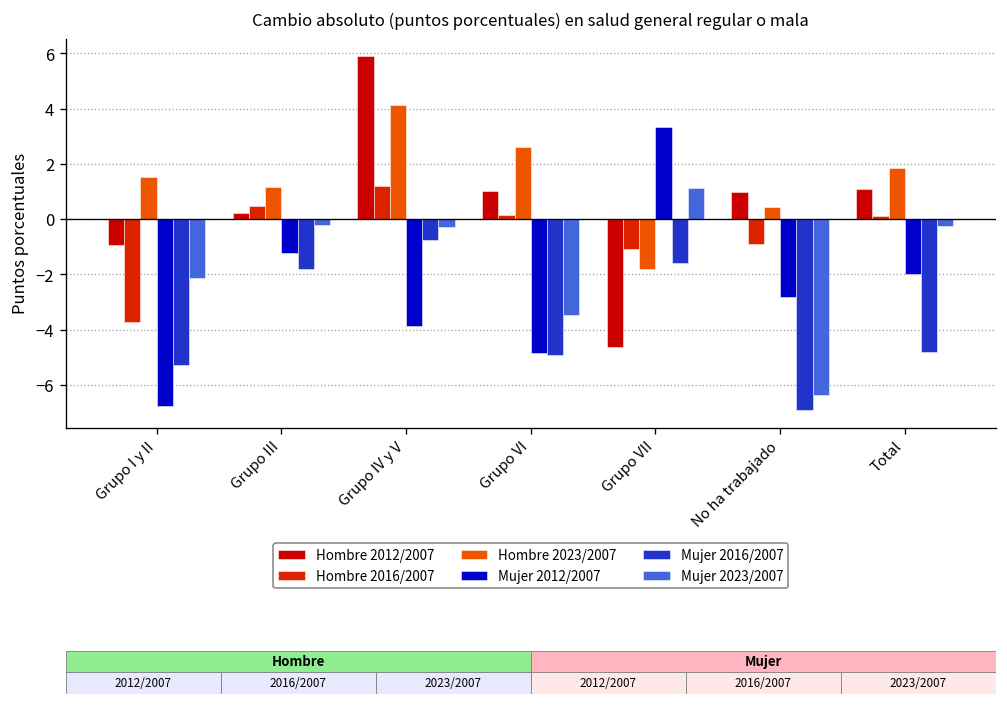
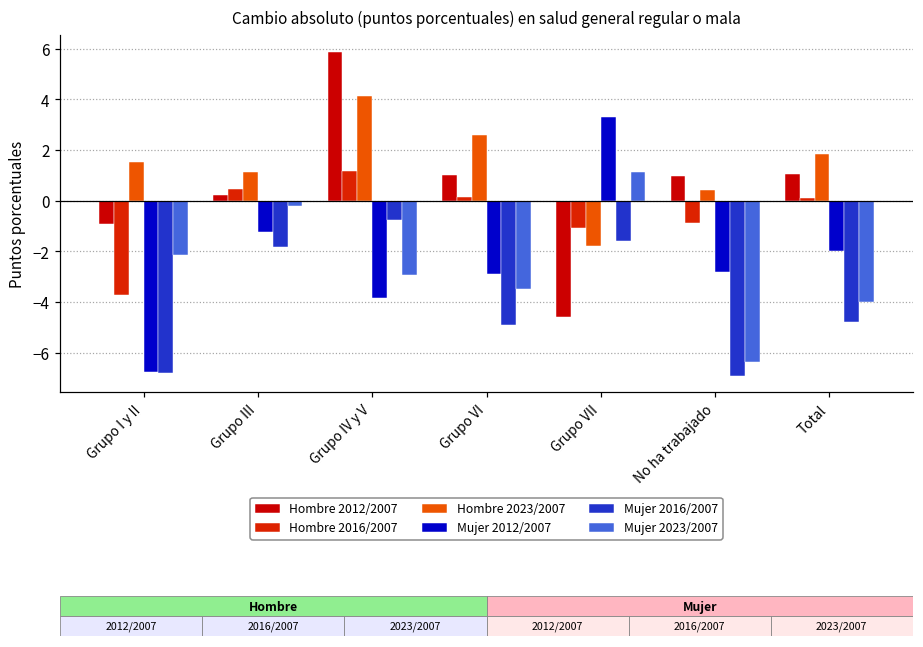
Mujer 2016/2007, Grupo I y II: -5.3 -> -6.8
Mujer 2023/2007, Grupo IV y V: -0.3 -> -3.0
Mujer 2012/2007, Grupo VI: -4.9 -> -2.9
Mujer 2023/2007, Total: -0.2 -> -4.0
